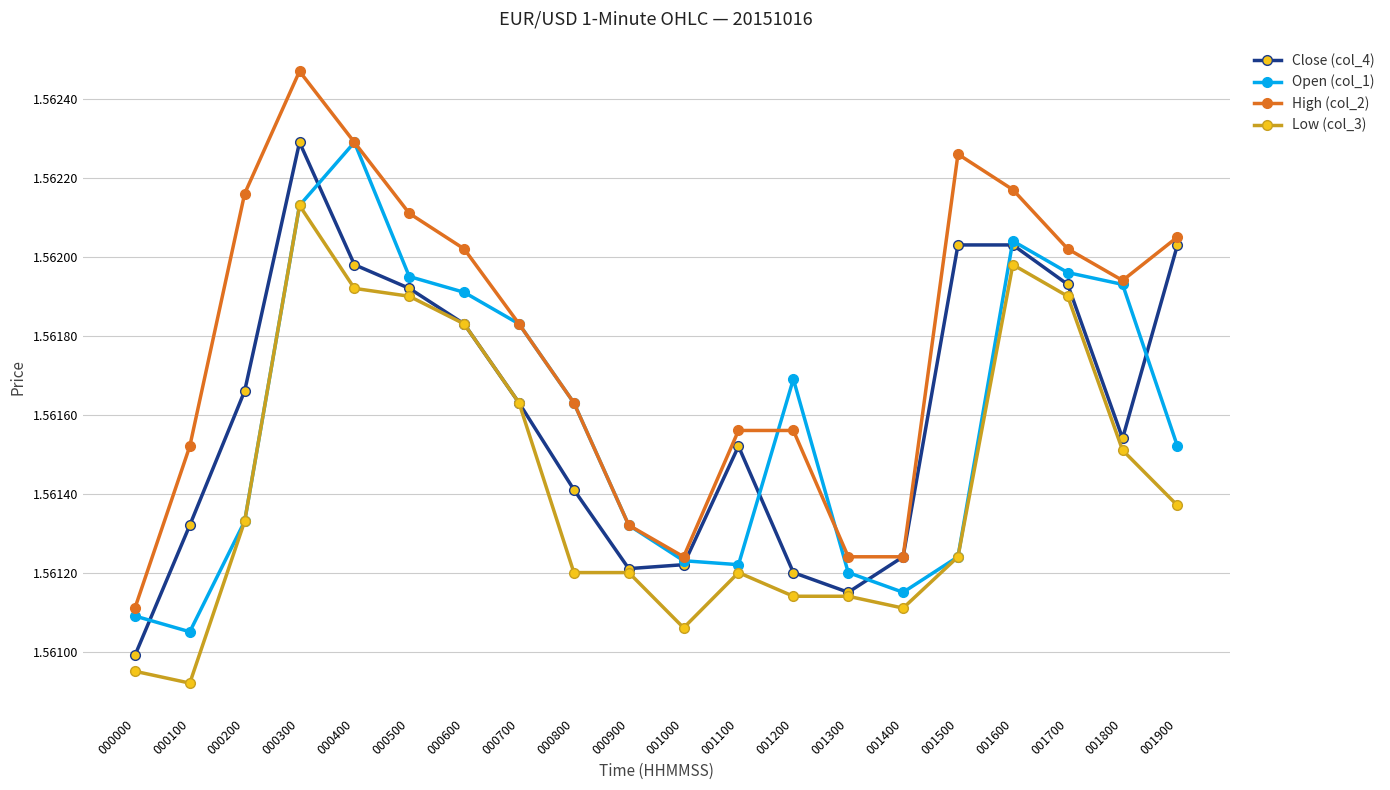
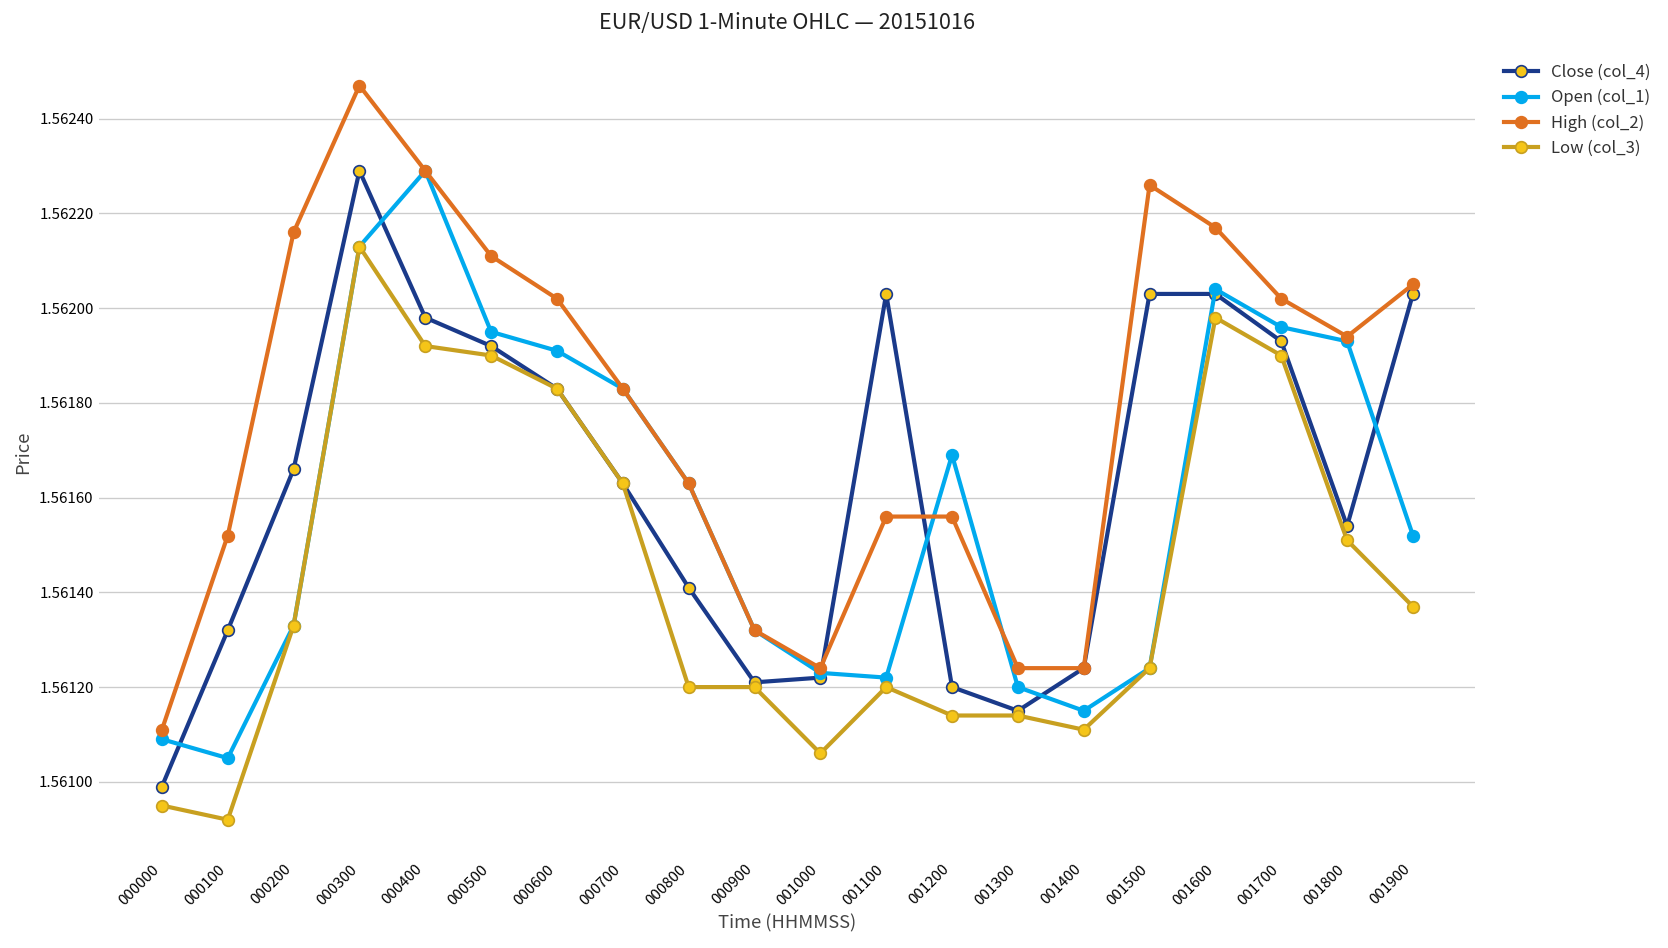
Close (col_4), 001100: 1.56152 -> 1.56203
